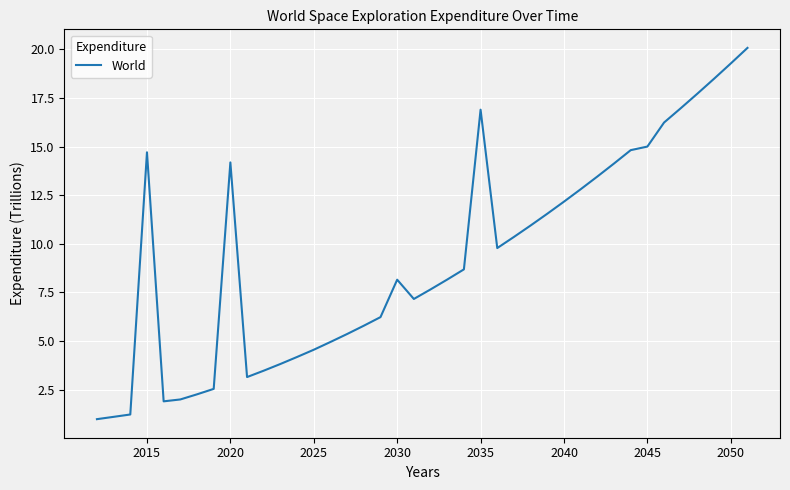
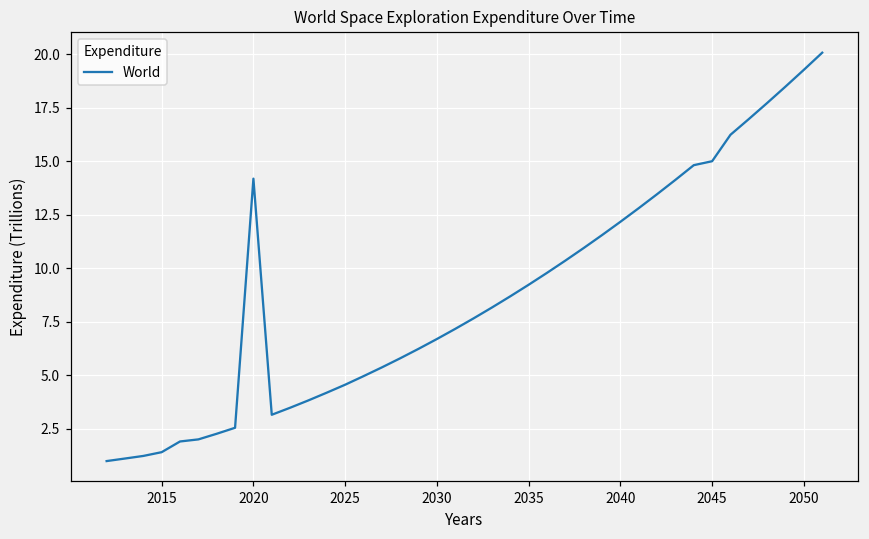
2015: 14.7 -> 1.4
2030: 8.2 -> 6.7
2035: 16.9 -> 9.2
